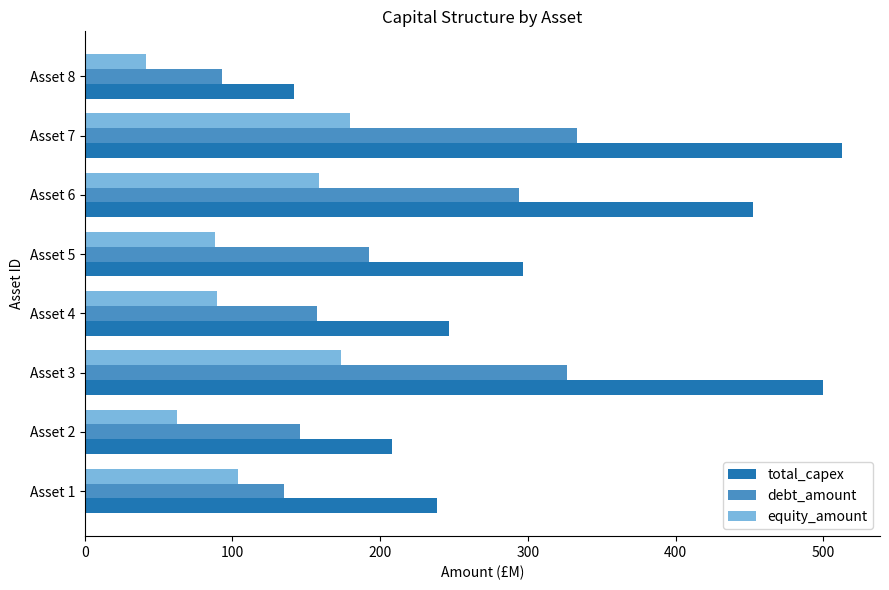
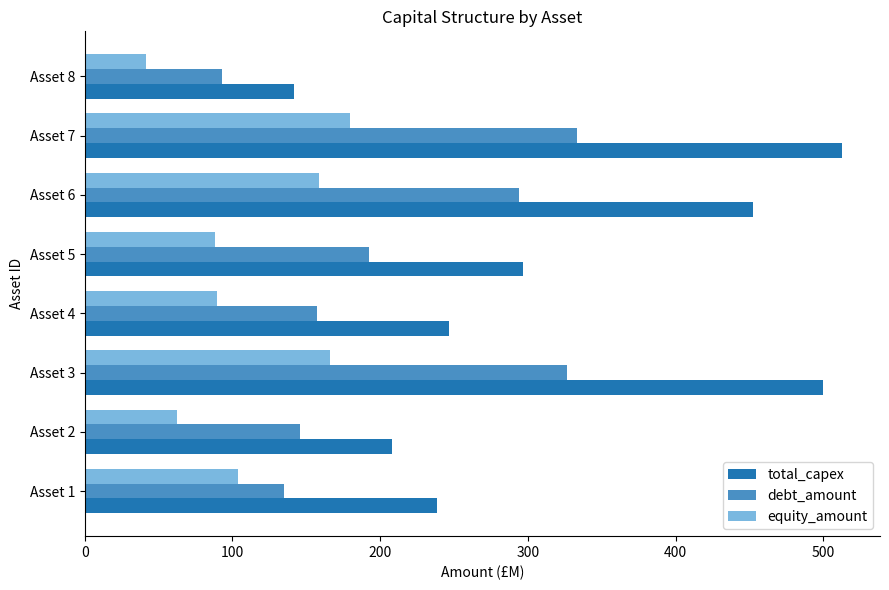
equity_amount, Asset 3: 173 -> 166
